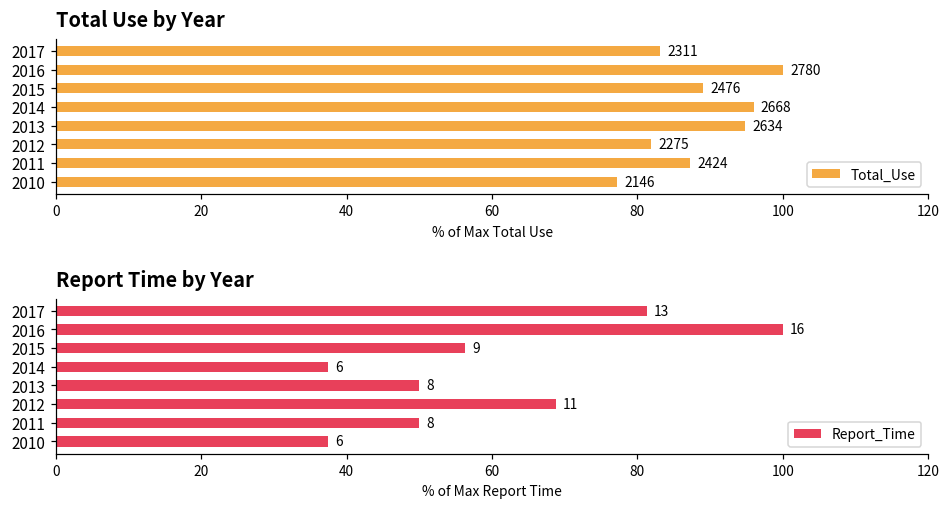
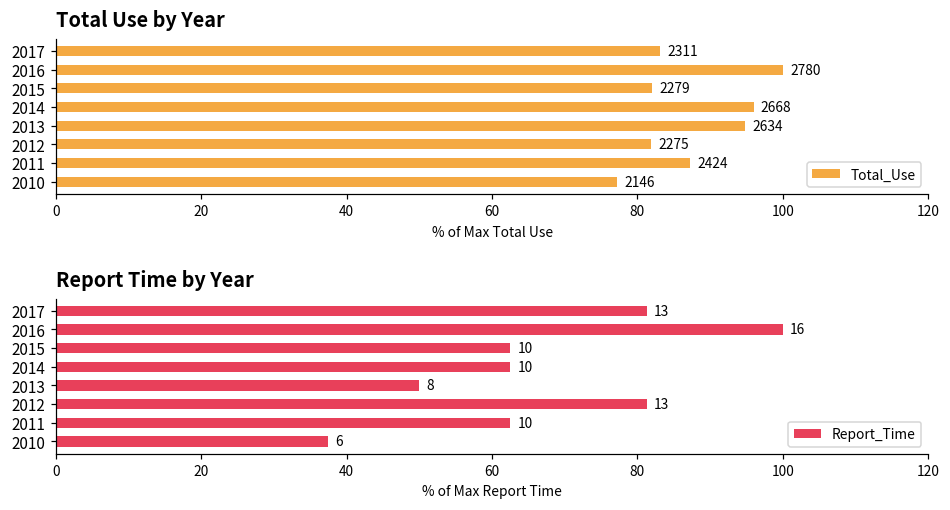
Total Use by Year, 2015: 2476 -> 2279
Report Time by Year, 2015: 9 -> 10
Report Time by Year, 2014: 6 -> 10
Report Time by Year, 2012: 11 -> 13
Report Time by Year, 2011: 8 -> 10
